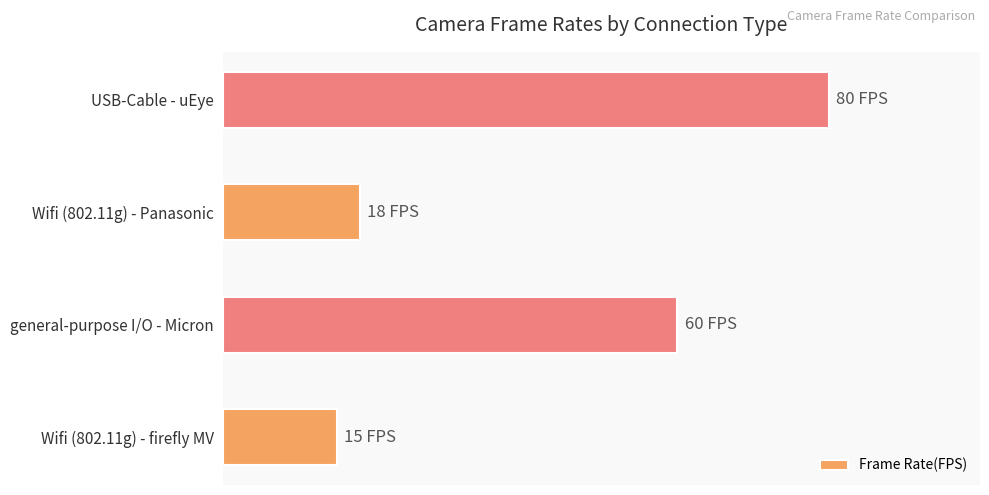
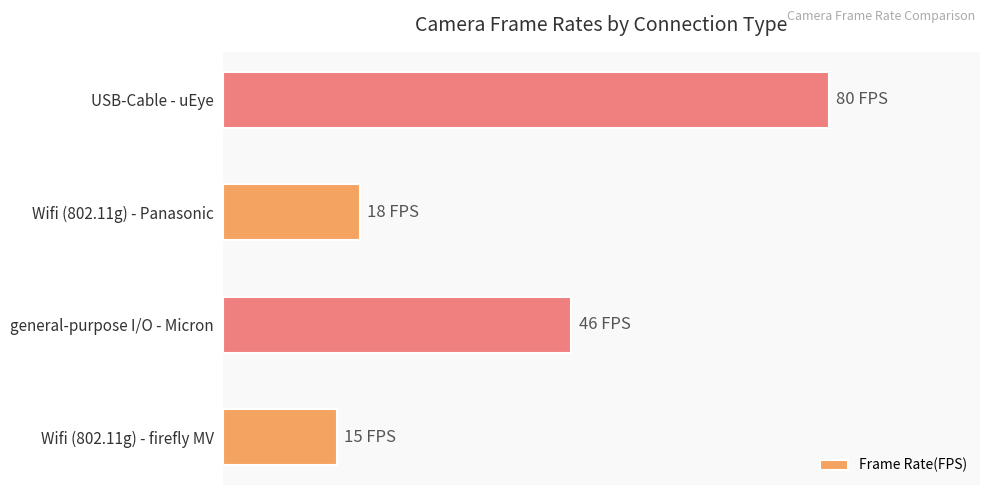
general-purpose I/O - Micron: 60 -> 46
